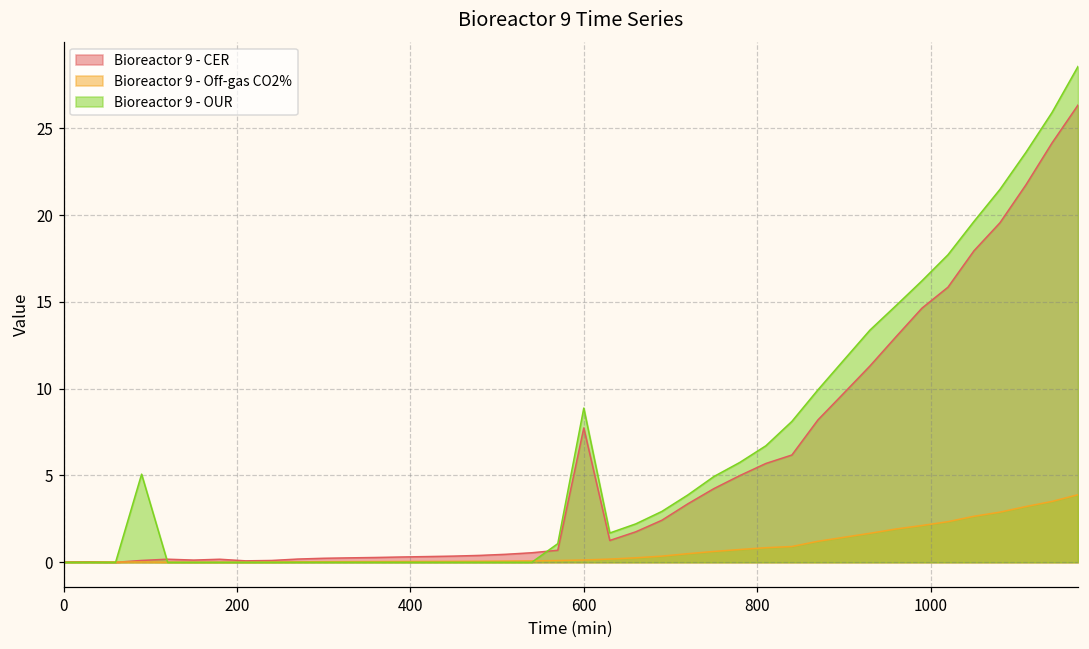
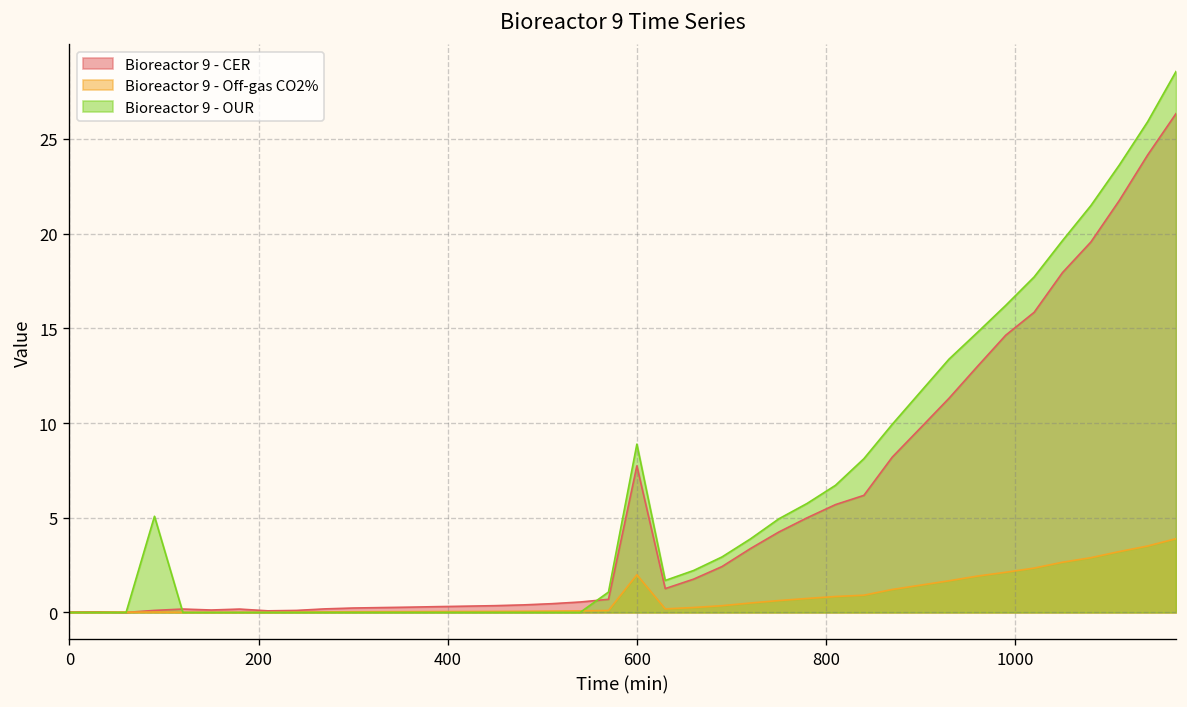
Bioreactor 9 - Off-gas CO2%, 600: 0.1 -> 2.0
